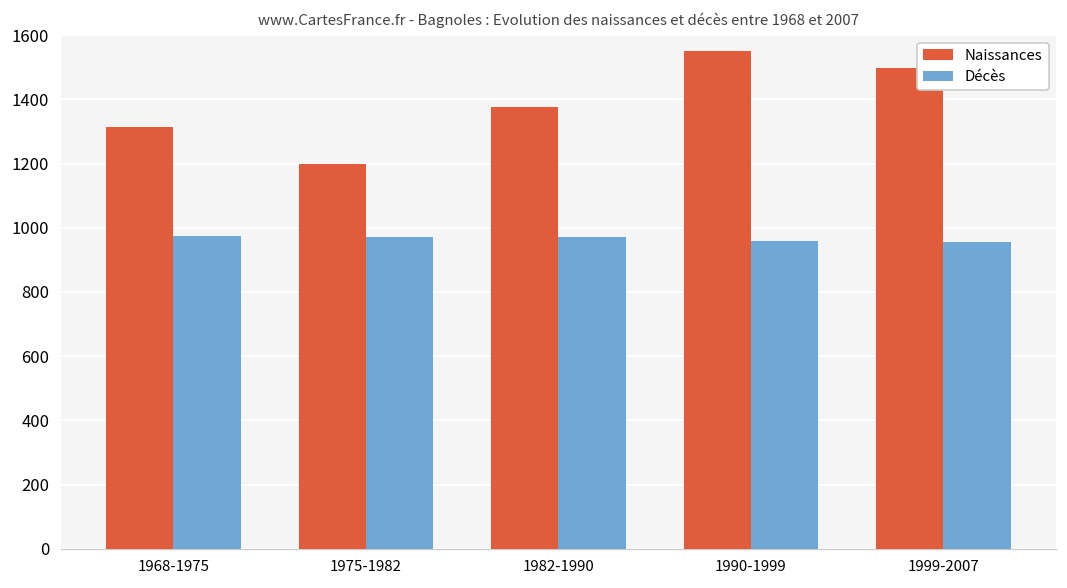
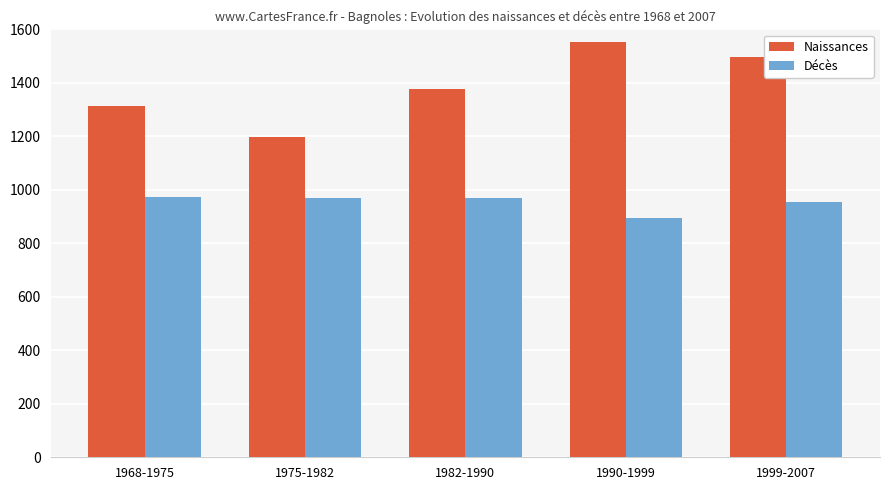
Décès, 1990-1999: 960 -> 890
